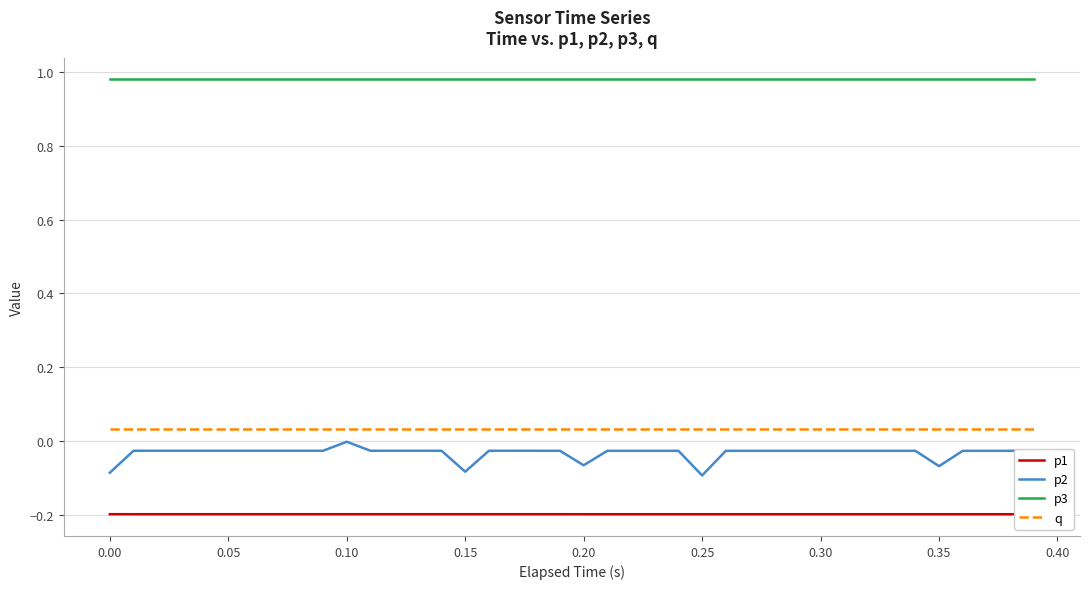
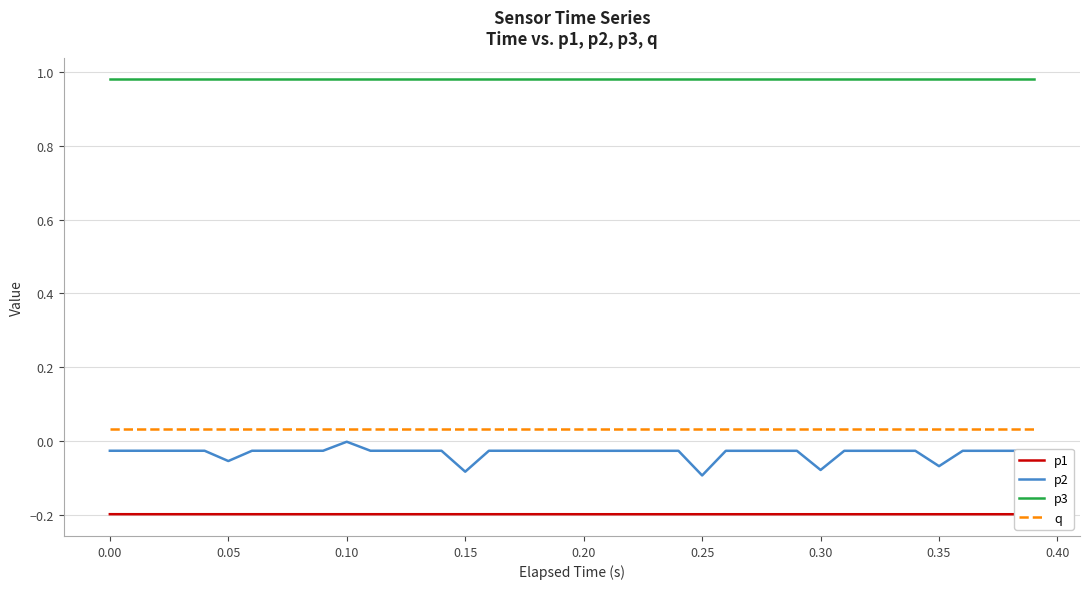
p2, 0.00: -0.09 -> -0.03
p2, 0.05: -0.03 -> -0.05
p2, 0.20: -0.07 -> -0.03
p2, 0.30: -0.03 -> -0.08
